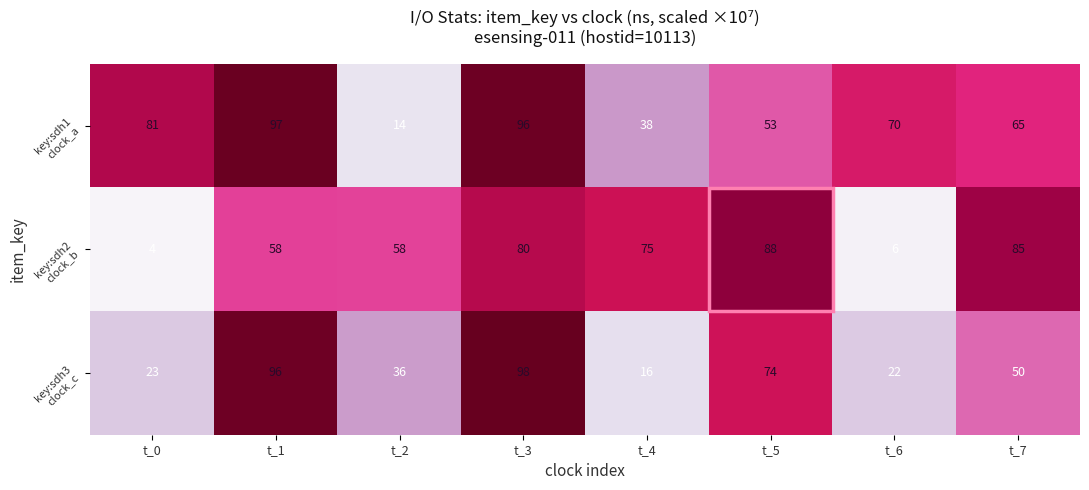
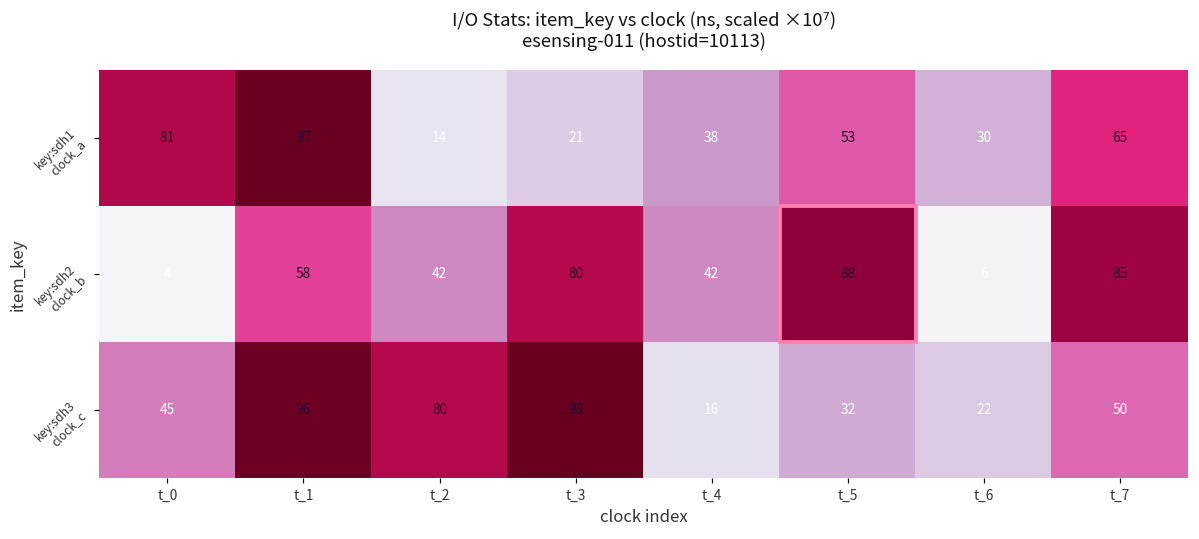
key:sdh1 clock_a, t_3: 96 -> 21
key:sdh1 clock_a, t_6: 70 -> 30
key:sdh2 clock_b, t_2: 58 -> 42
key:sdh2 clock_b, t_4: 75 -> 42
key:sdh3 clock_c, t_0: 23 -> 45
key:sdh3 clock_c, t_2: 36 -> 80
key:sdh3 clock_c, t_5: 74 -> 32
